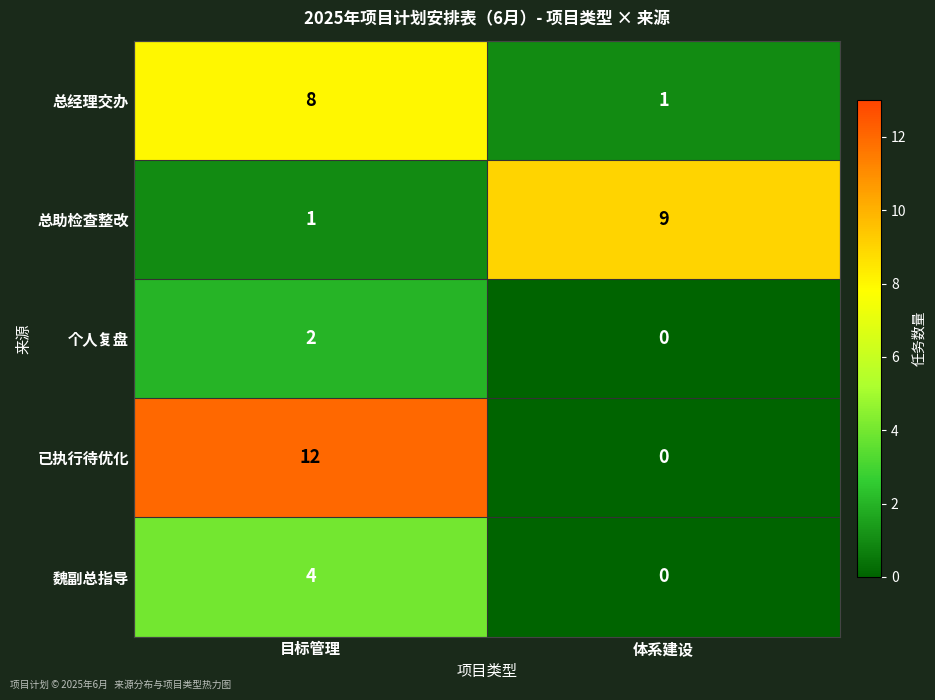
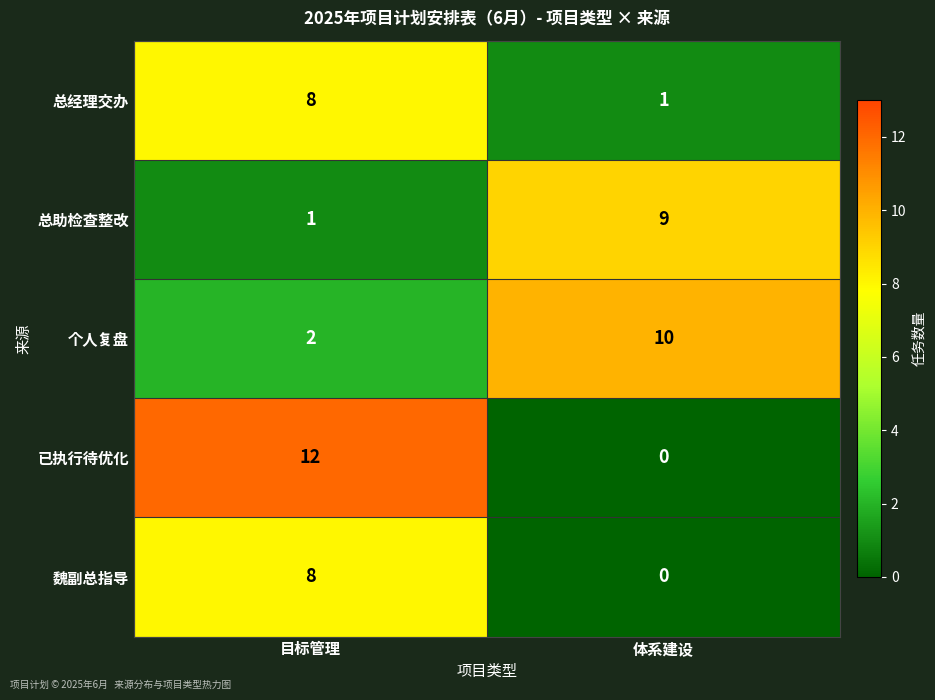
个人复盘, 体系建设: 0 -> 10
魏副总指导, 目标管理: 4 -> 8
